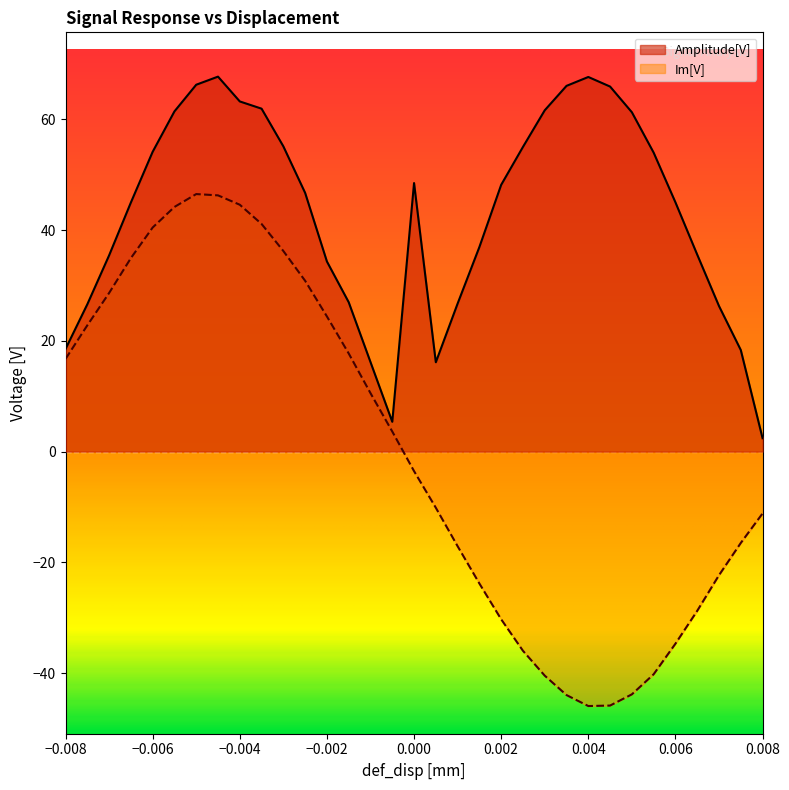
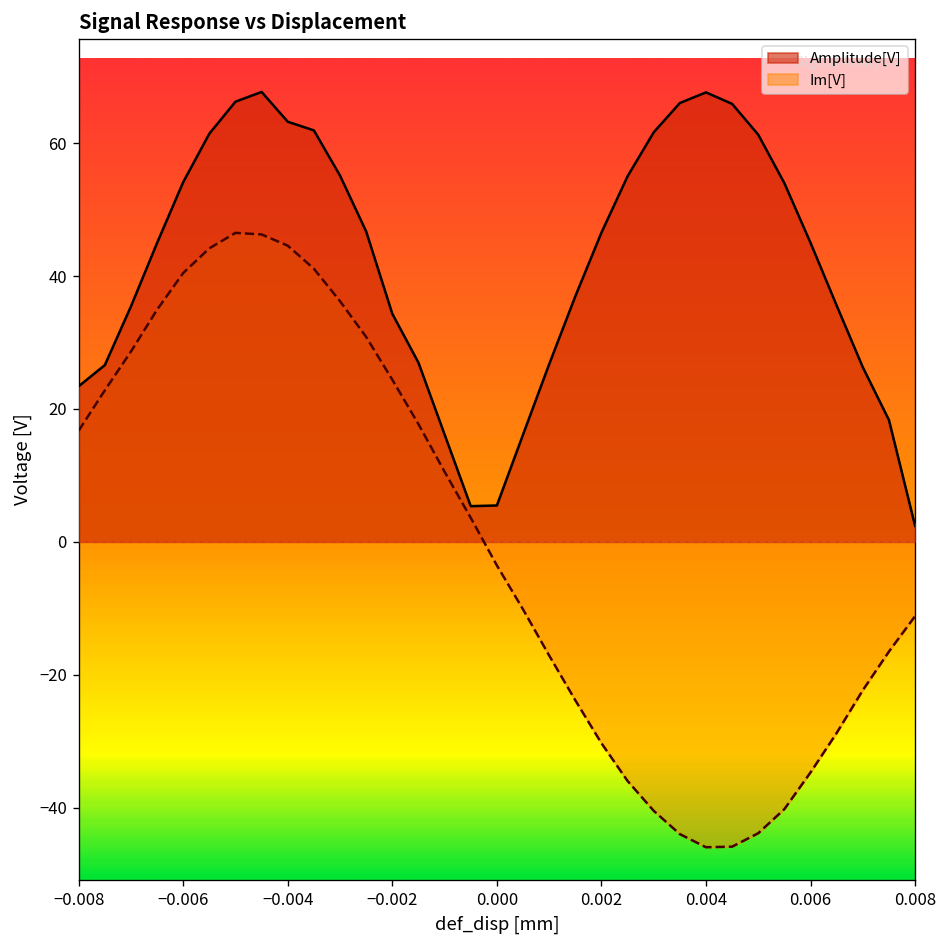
Amplitude[V], −0.008: 19 -> 23
Amplitude[V], 0.000: 48 -> 5
Amplitude[V], 0.002: 48 -> 47
